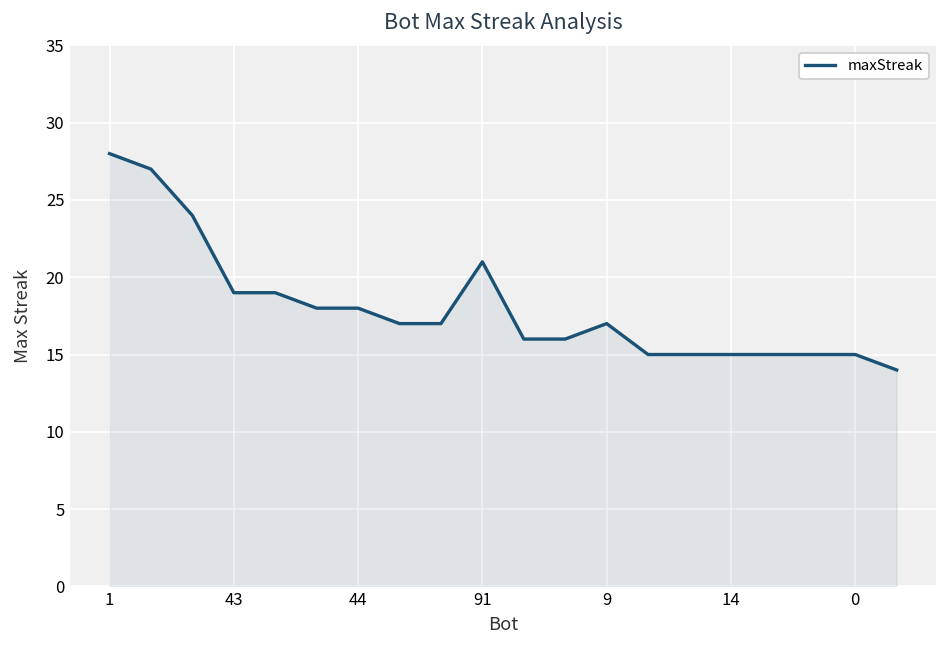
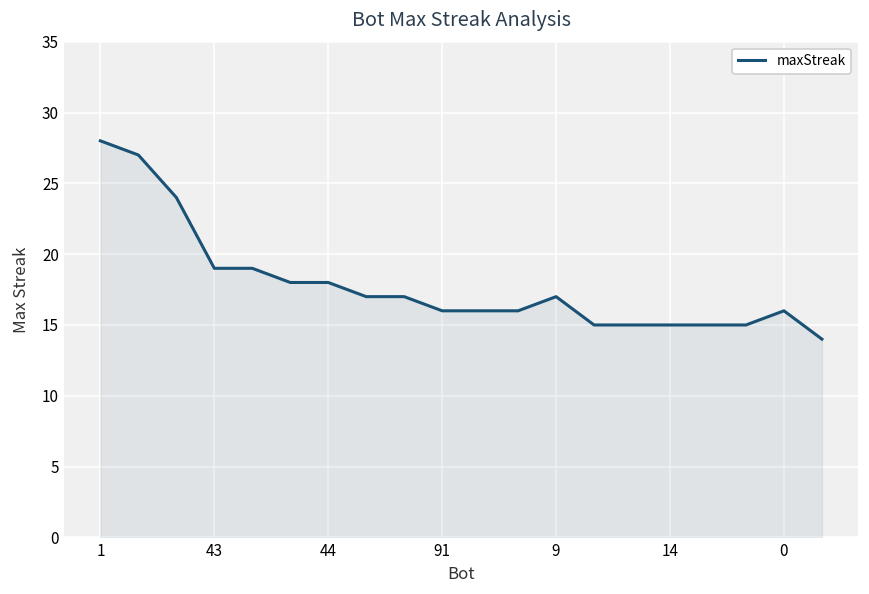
91: 21 -> 16
0: 15 -> 16
